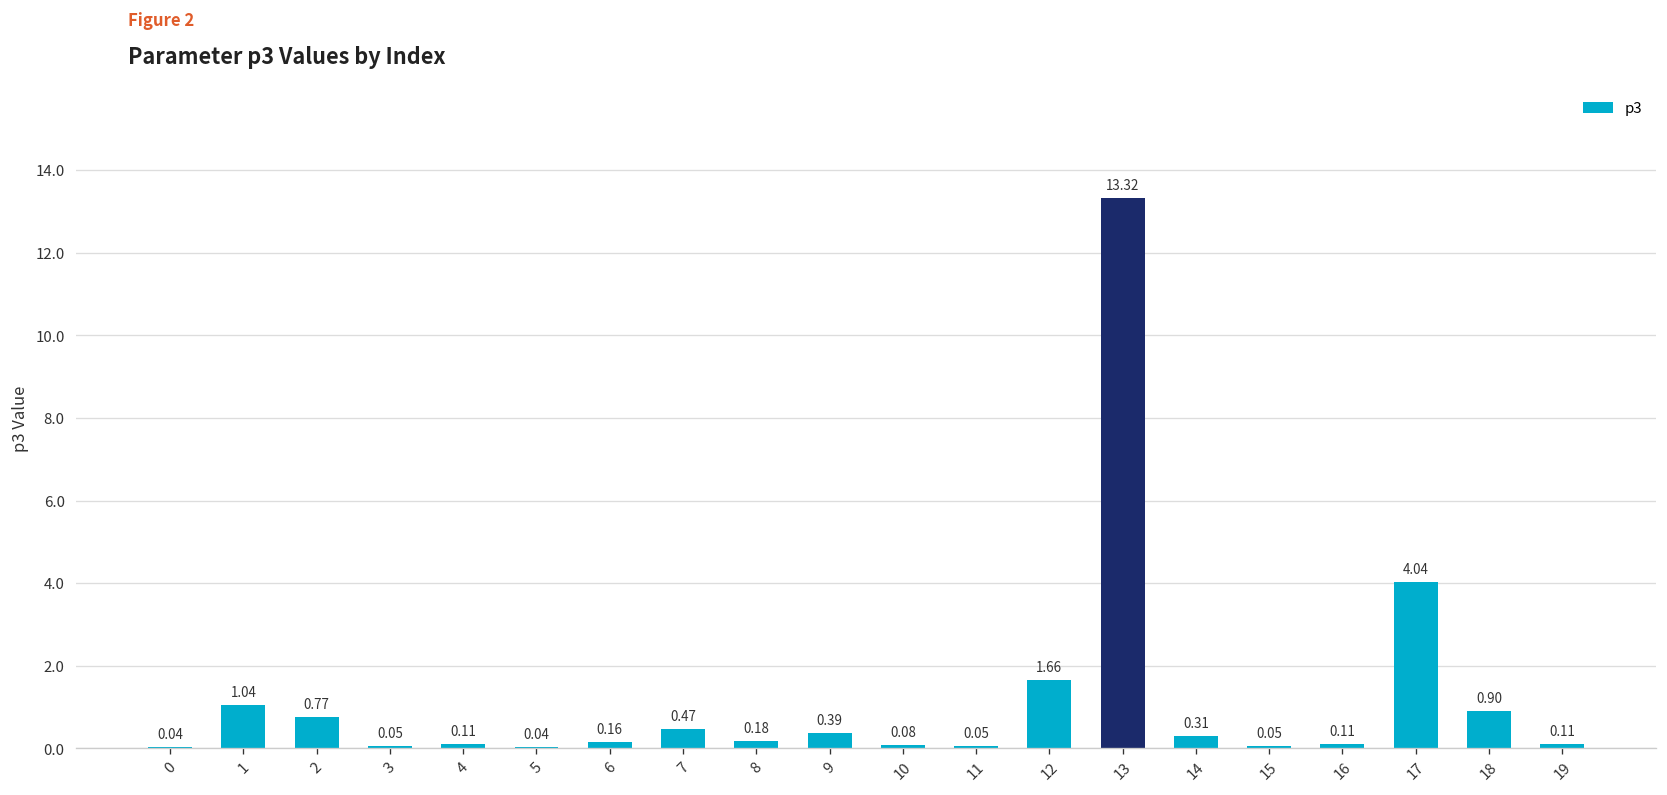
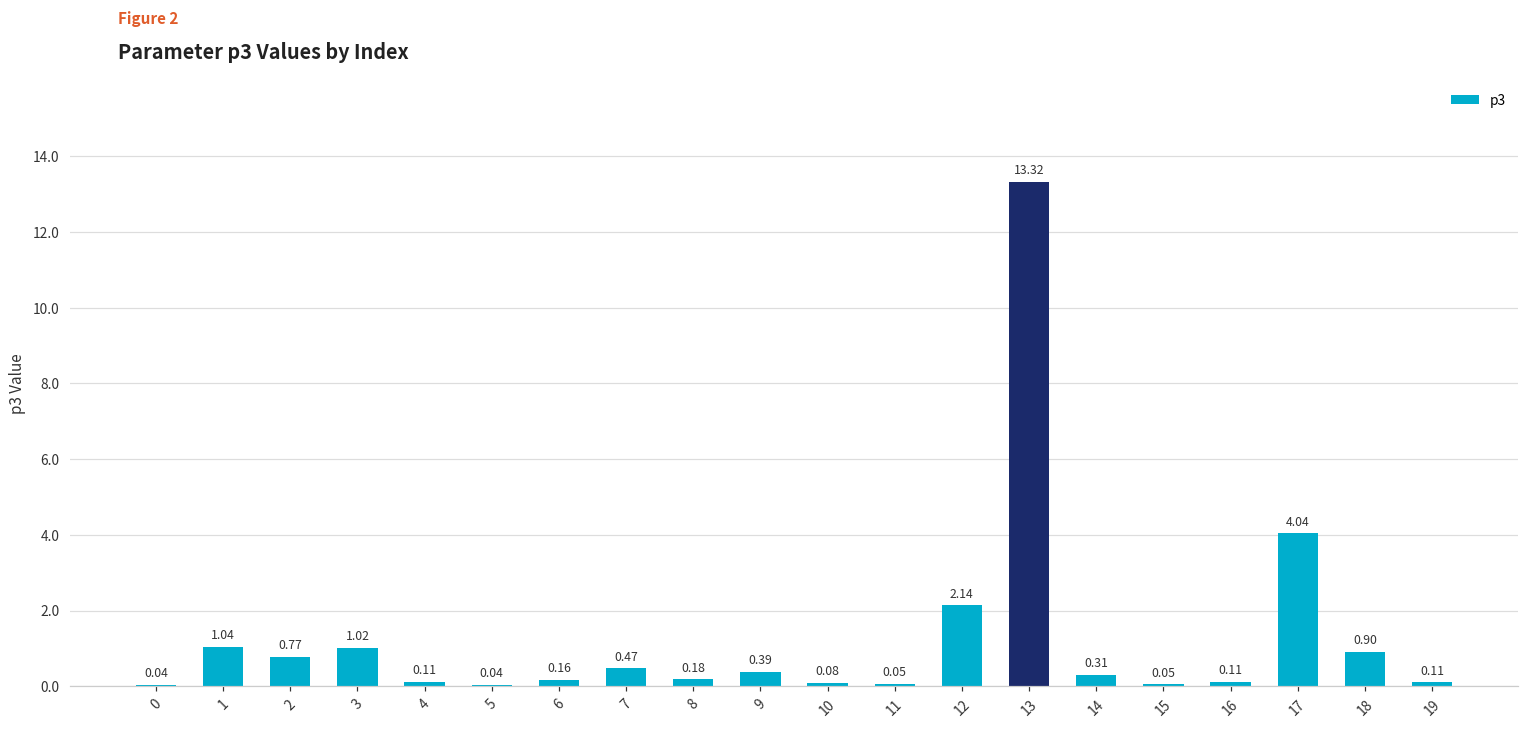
3: 0.05 -> 1.02
12: 1.66 -> 2.14
